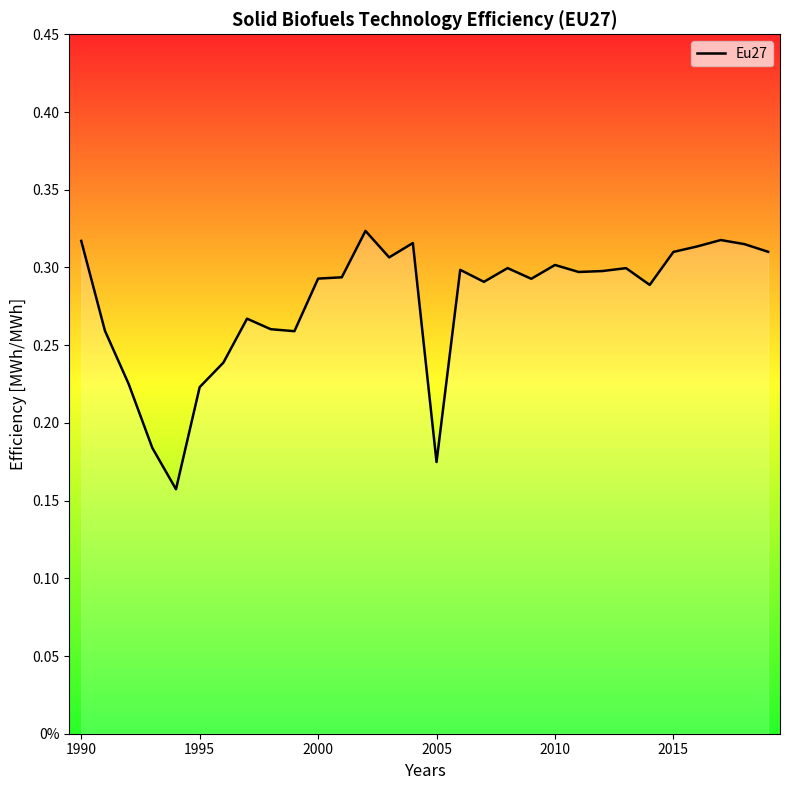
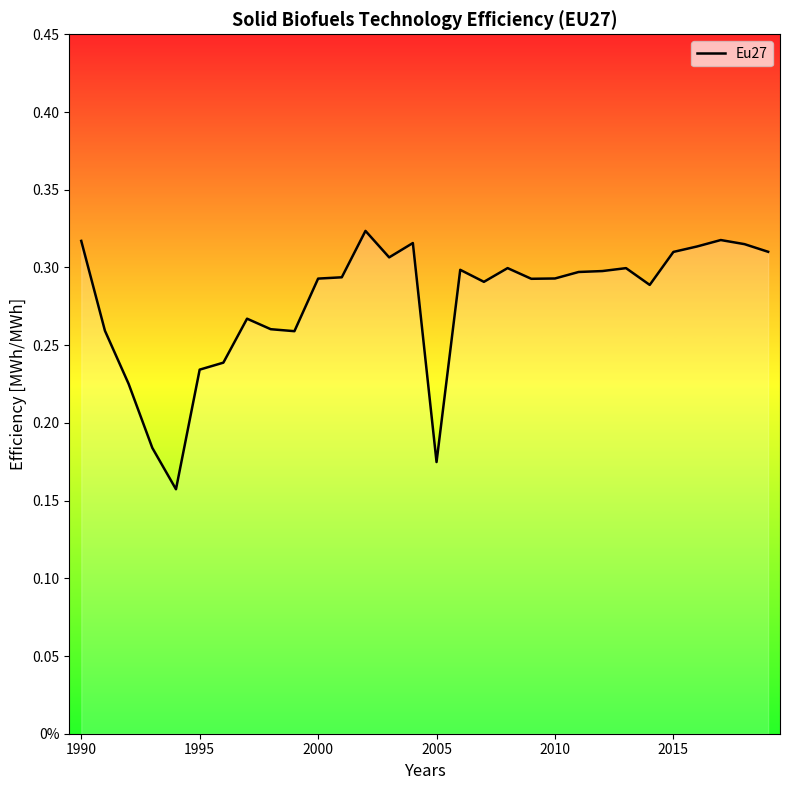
1995: 0.223 -> 0.234
2010: 0.302 -> 0.293
